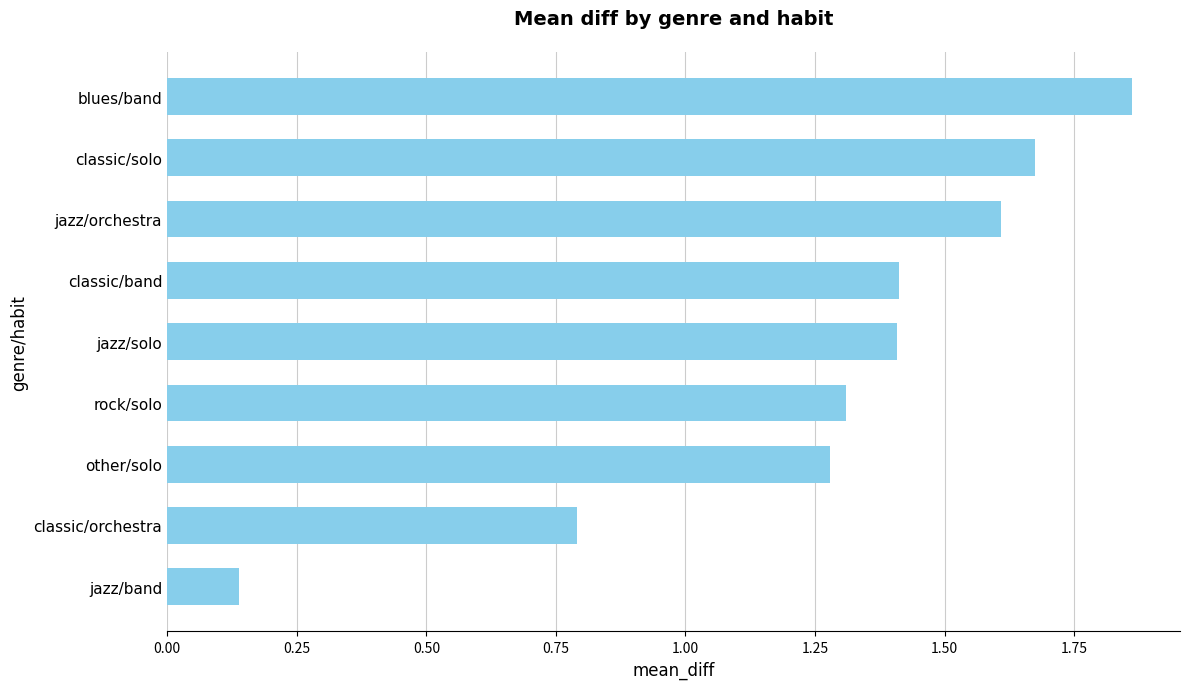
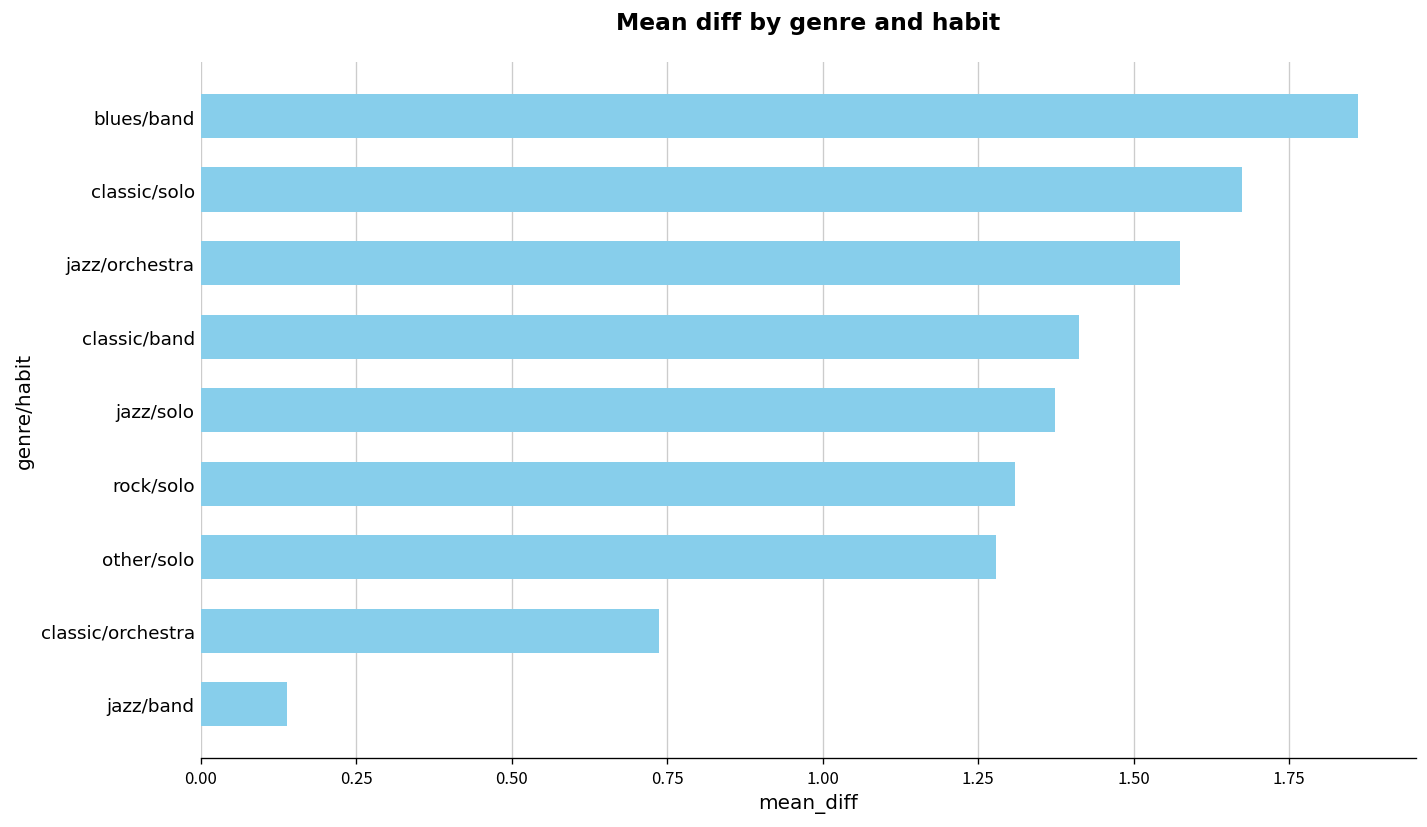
jazz/orchestra: 1.61 -> 1.57
jazz/solo: 1.41 -> 1.37
classic/orchestra: 0.79 -> 0.74
